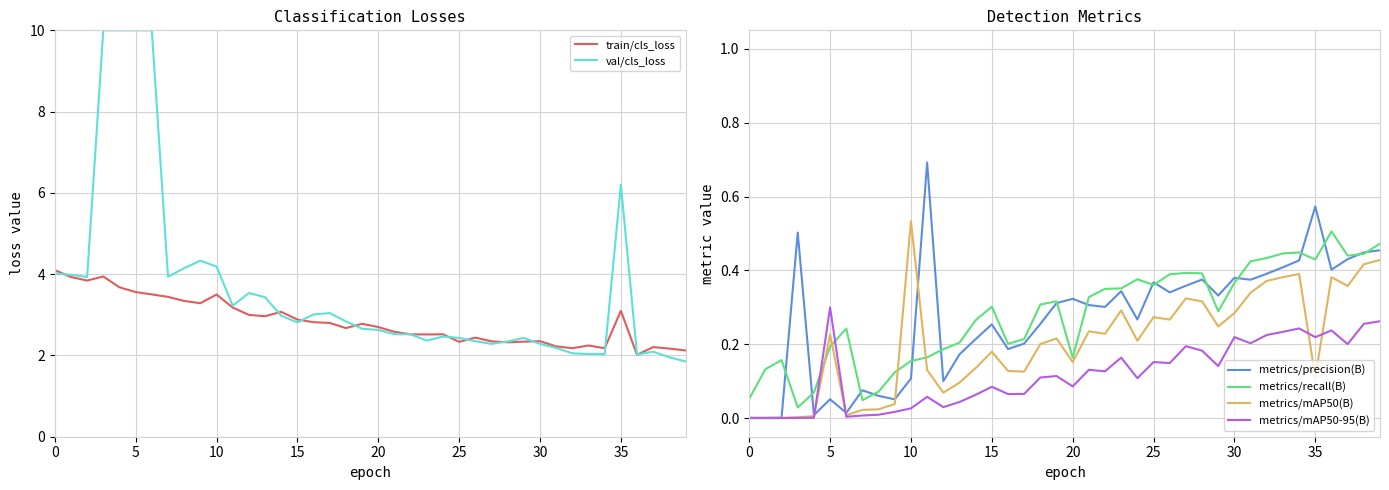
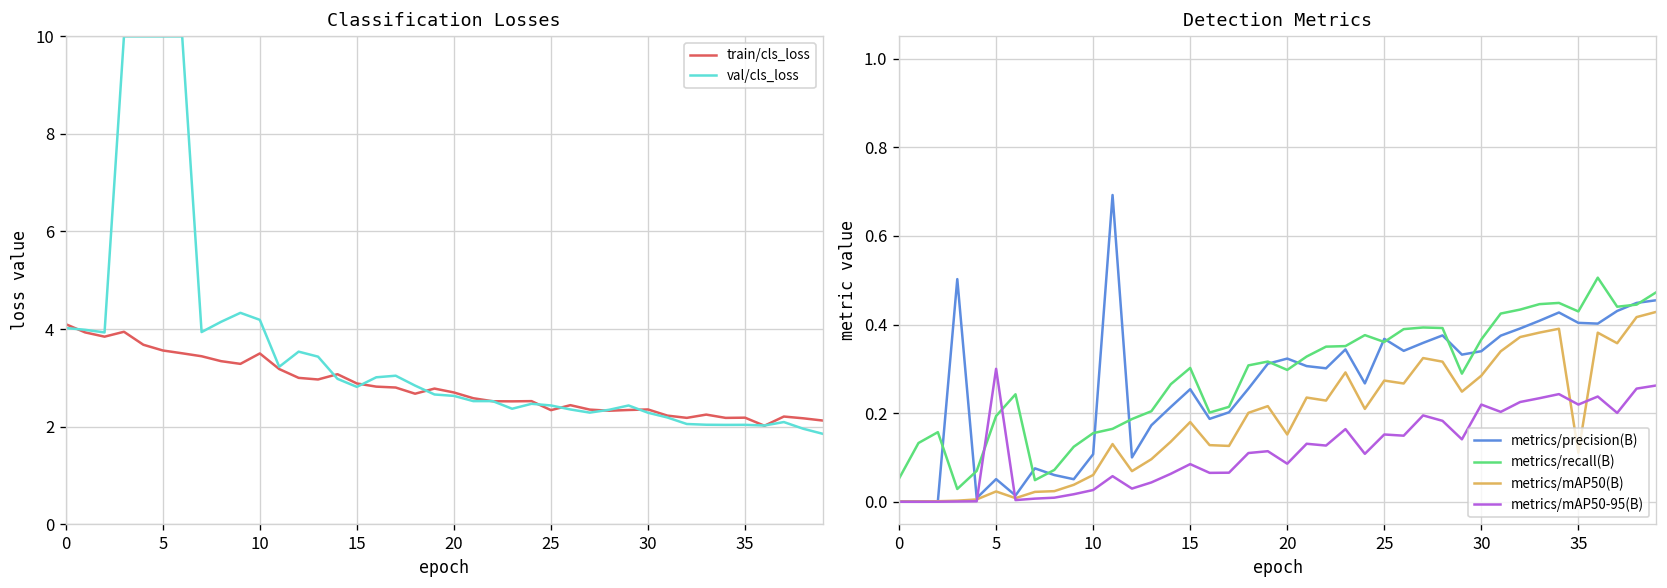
Classification Losses, train/cls_loss, 35: 3.1 -> 2.2
Classification Losses, val/cls_loss, 35: 6.2 -> 2.0
Detection Metrics, metrics/mAP50(B), 5: 0.23 -> 0.02
Detection Metrics, metrics/mAP50(B), 10: 0.53 -> 0.06
Detection Metrics, metrics/recall(B), 20: 0.16 -> 0.30
Detection Metrics, metrics/precision(B), 30: 0.38 -> 0.34
Detection Metrics, metrics/precision(B), 35: 0.57 -> 0.40
